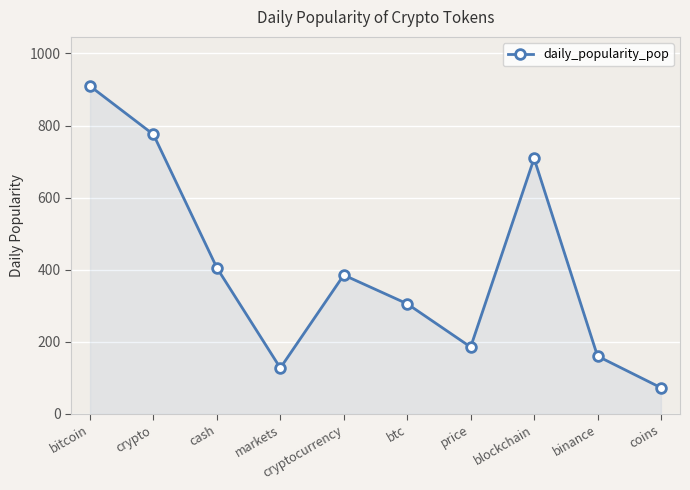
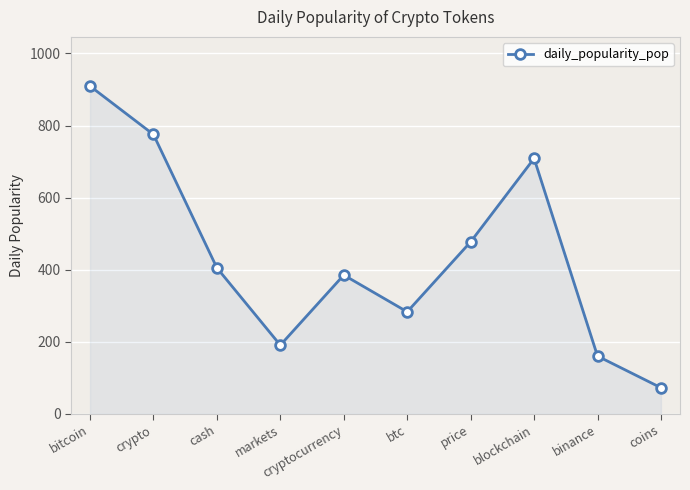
markets: 130 -> 190
btc: 310 -> 280
price: 190 -> 480
